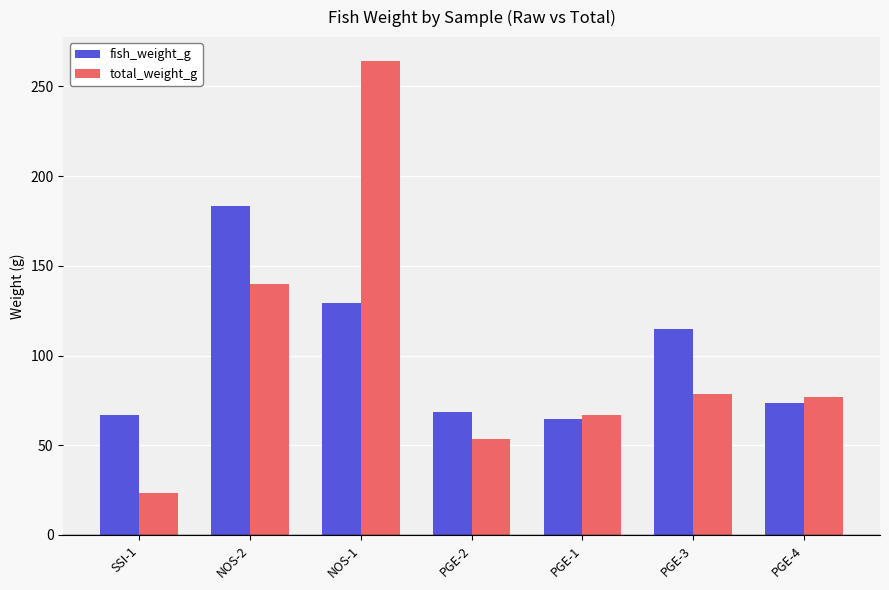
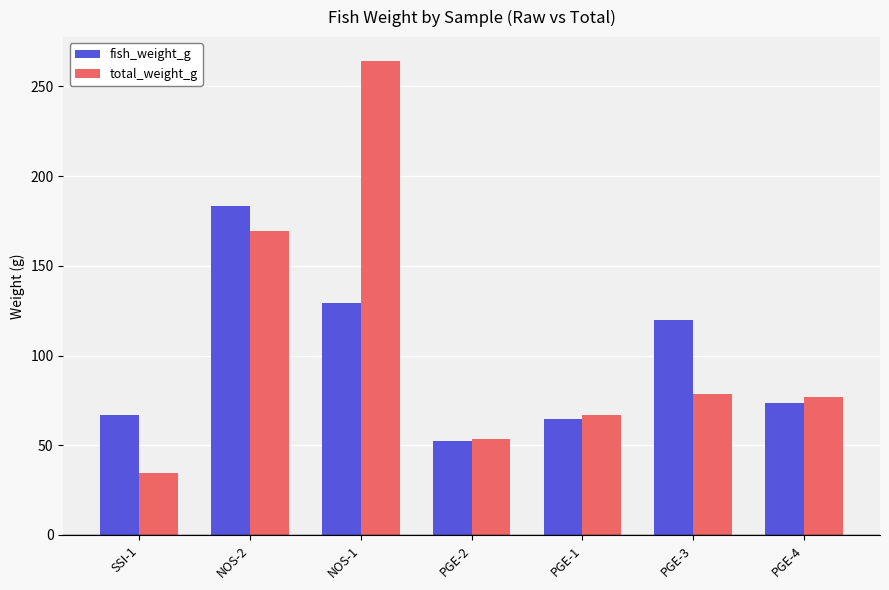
total_weight_g, SSI-1: 24 -> 34
total_weight_g, NOS-2: 140 -> 169
fish_weight_g, PGE-2: 69 -> 52
fish_weight_g, PGE-3: 115 -> 120
